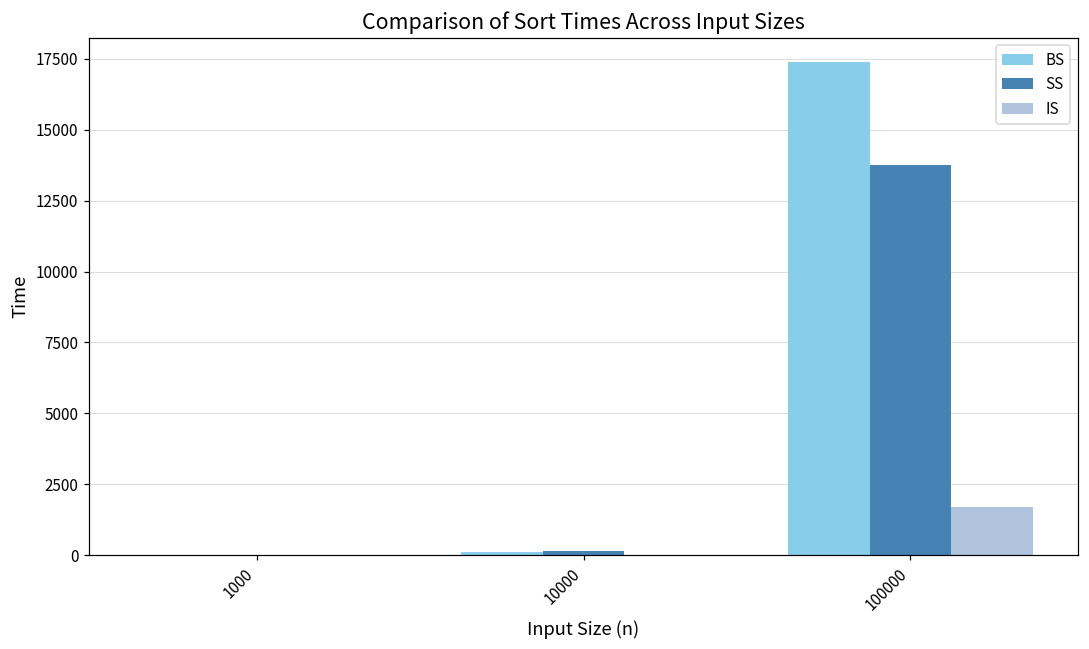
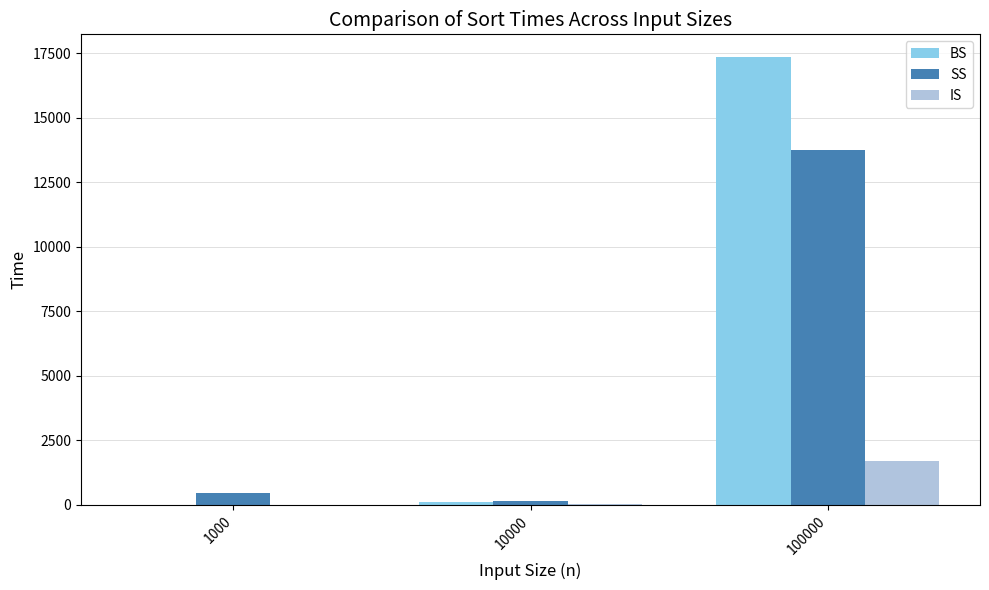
SS, 1000: 0 -> 400
